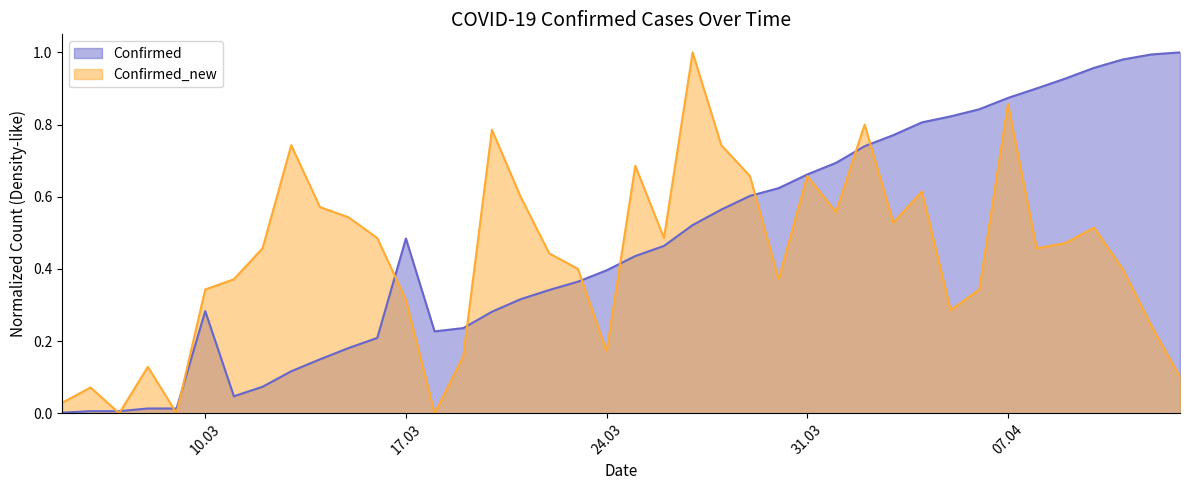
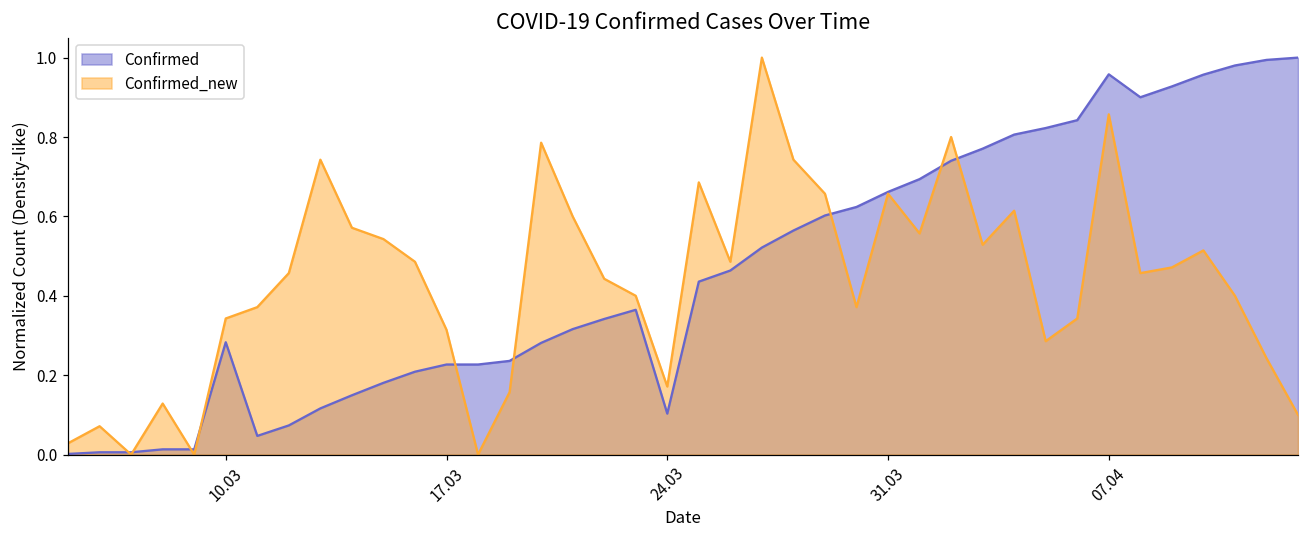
Confirmed, 17.03: 0.48 -> 0.23
Confirmed, 24.03: 0.40 -> 0.10
Confirmed, 07.04: 0.87 -> 0.96
